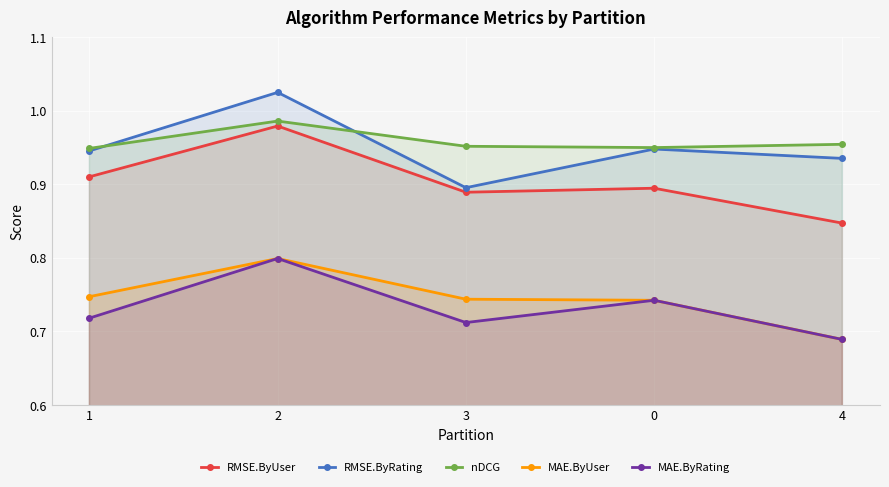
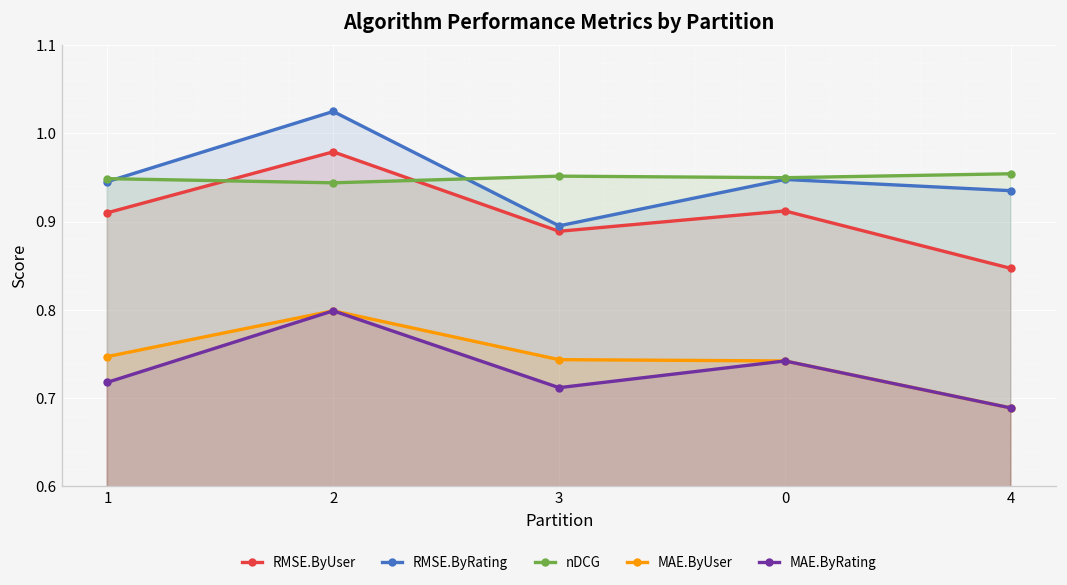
nDCG, 2: 0.99 -> 0.94
RMSE.ByUser, 0: 0.89 -> 0.91
